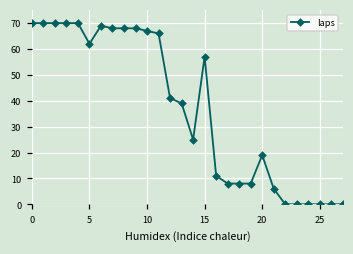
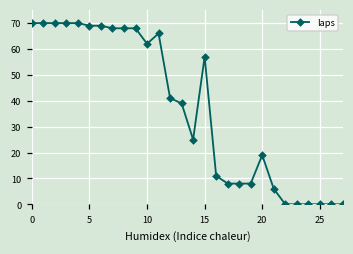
5: 62 -> 69
10: 67 -> 62
